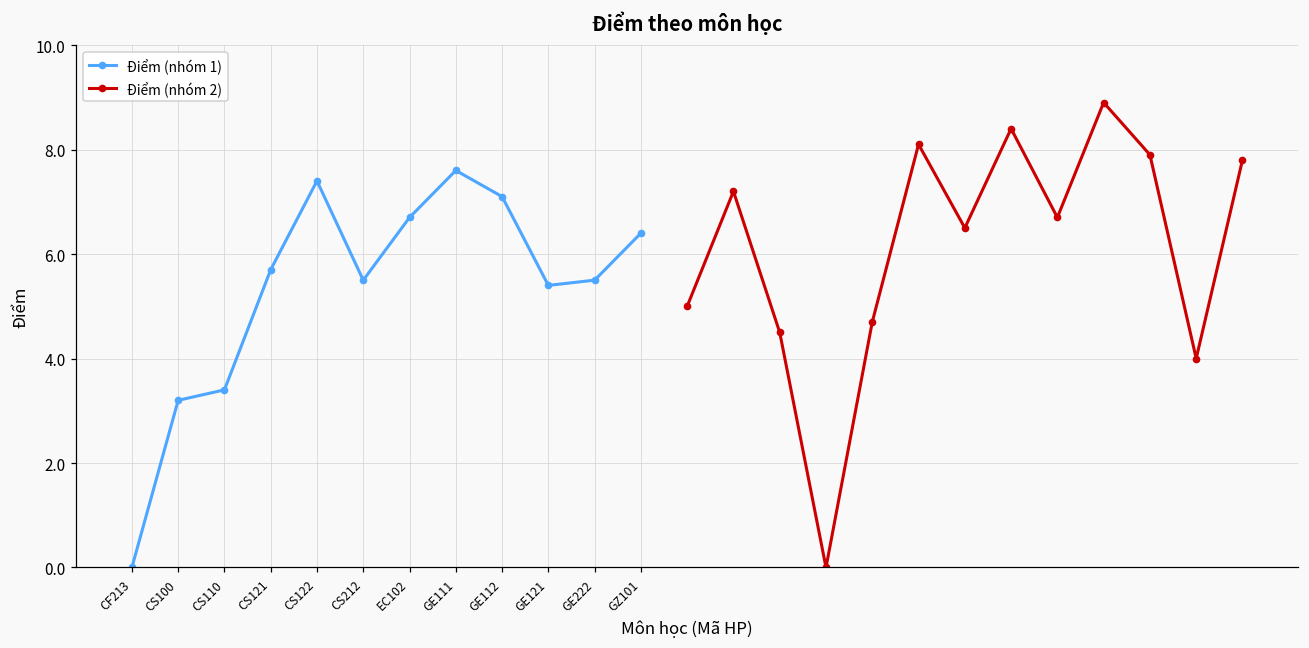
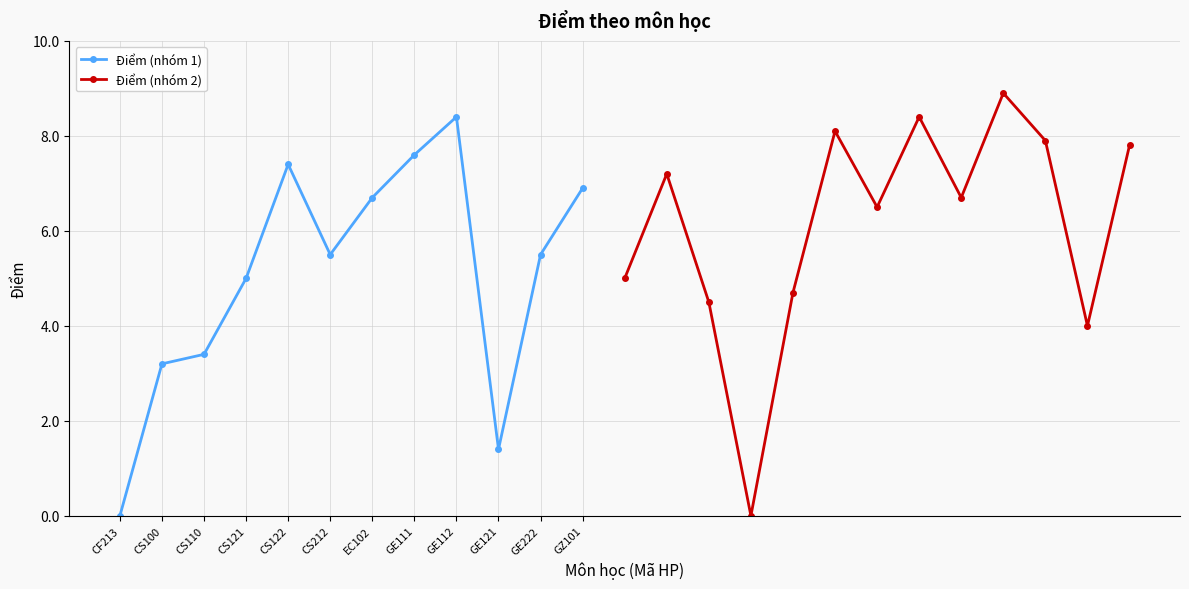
Điểm (nhóm 1), CS121: 5.7 -> 5.0
Điểm (nhóm 1), GE112: 7.1 -> 8.4
Điểm (nhóm 1), GE121: 5.4 -> 1.4
Điểm (nhóm 1), GZ101: 6.4 -> 6.9
